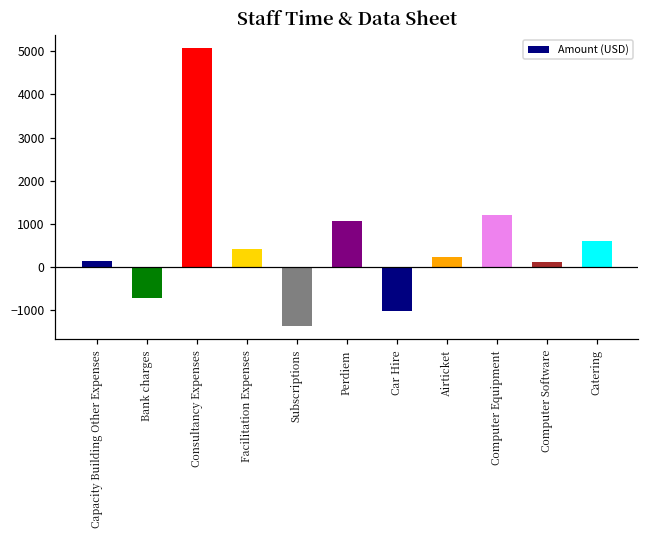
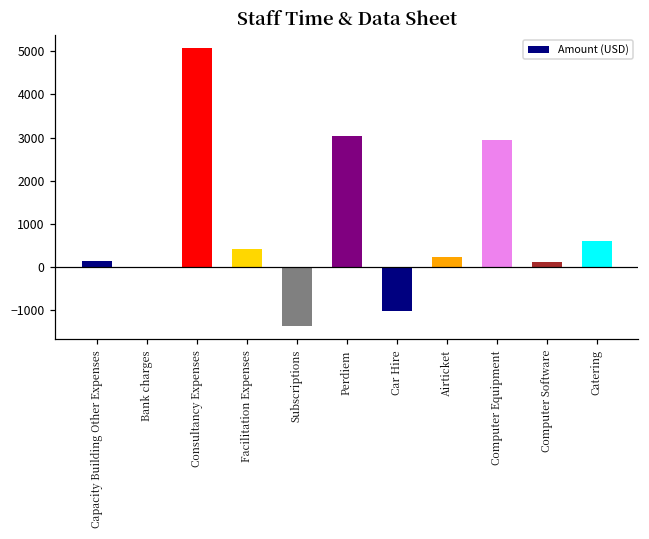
Bank charges: -700 -> 0
Perdiem: 1100 -> 3000
Computer Equipment: 1200 -> 2900
